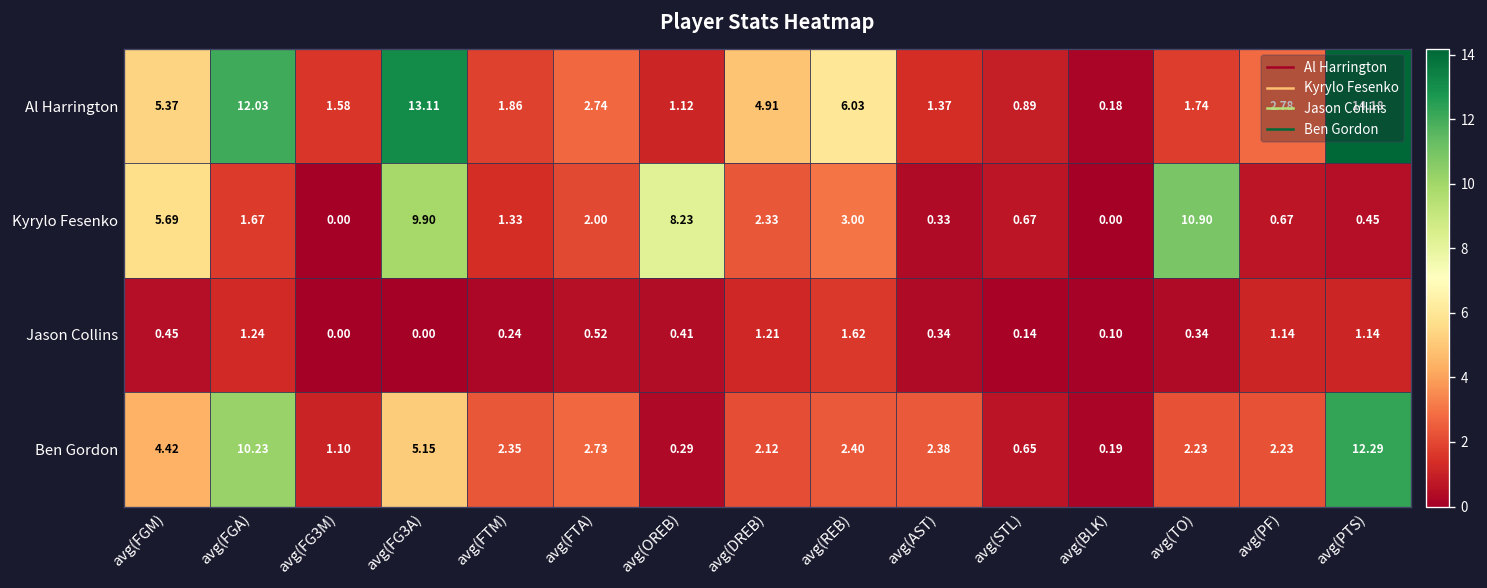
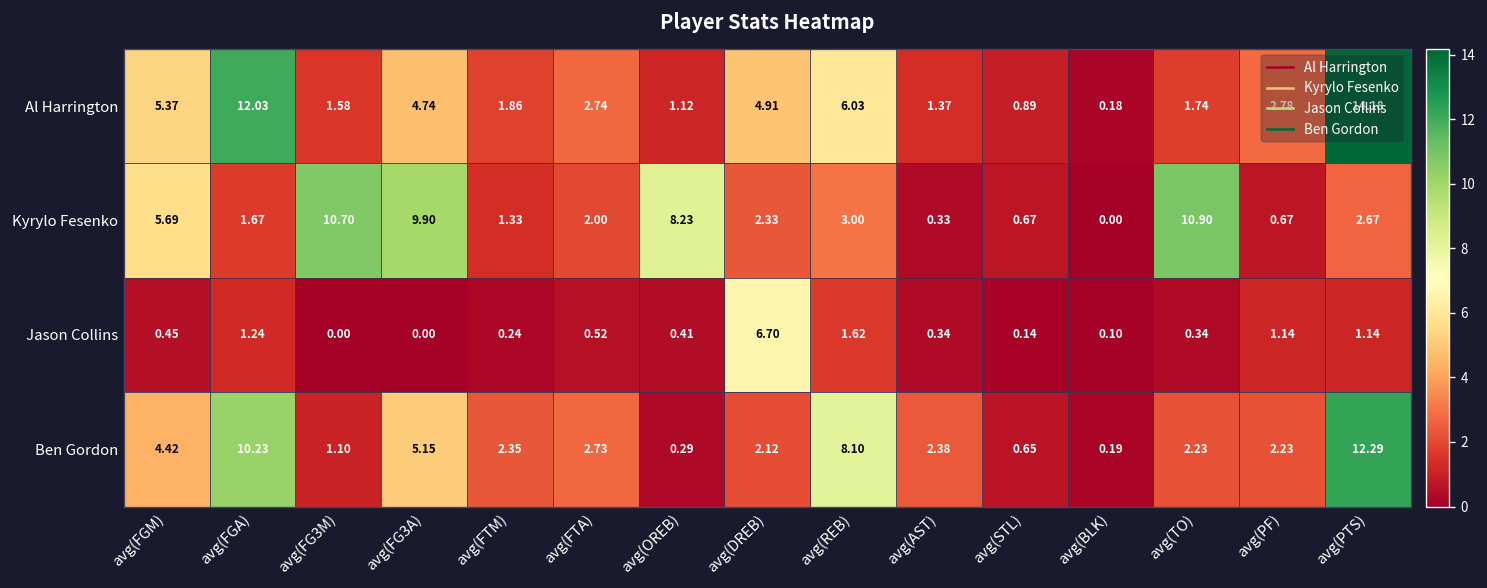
Al Harrington, avg(FG3A): 13.11 -> 4.74
Kyrylo Fesenko, avg(FG3M): 0.00 -> 10.70
Kyrylo Fesenko, avg(PTS): 0.45 -> 2.67
Jason Collins, avg(DREB): 1.21 -> 6.70
Ben Gordon, avg(REB): 2.40 -> 8.10
